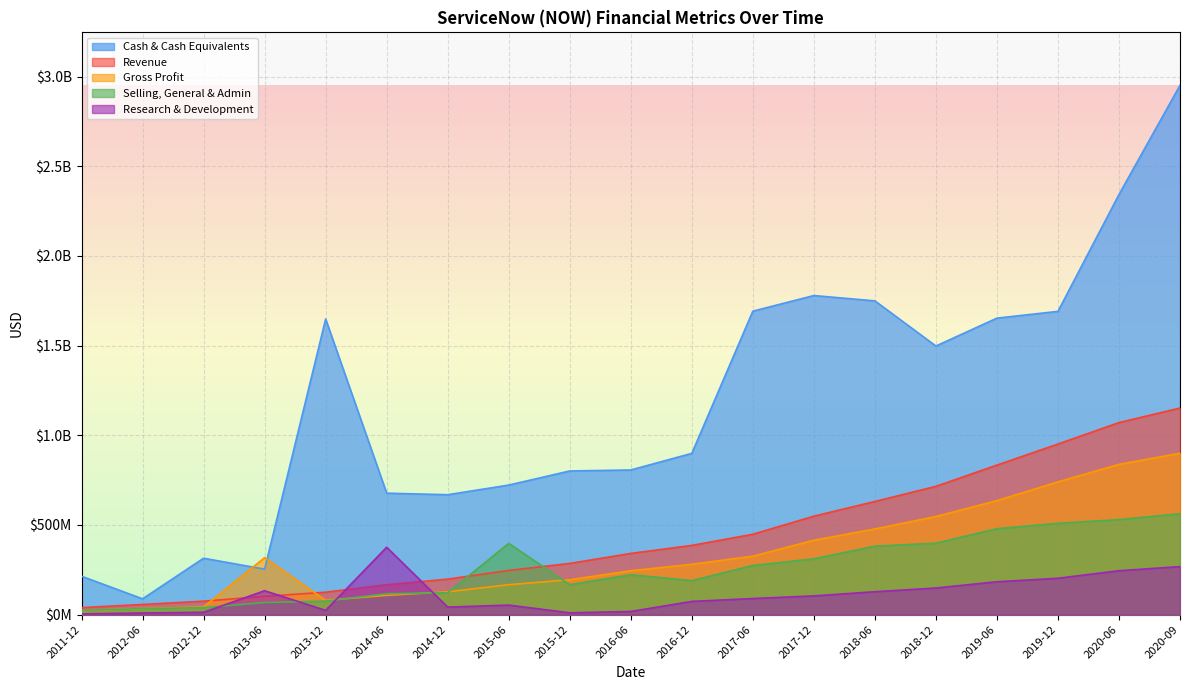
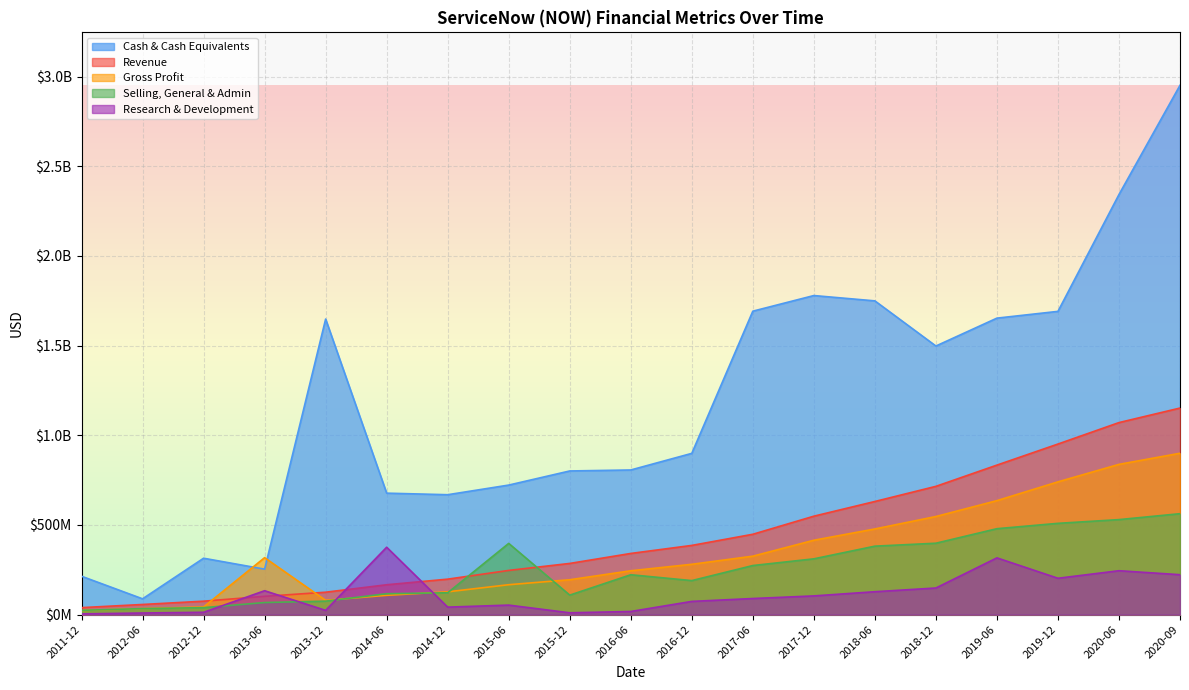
Selling, General & Admin, 2015-12: $170000000 -> $110000000
Research & Development, 2019-06: $180000000 -> $320000000
Research & Development, 2020-09: $270000000 -> $220000000
